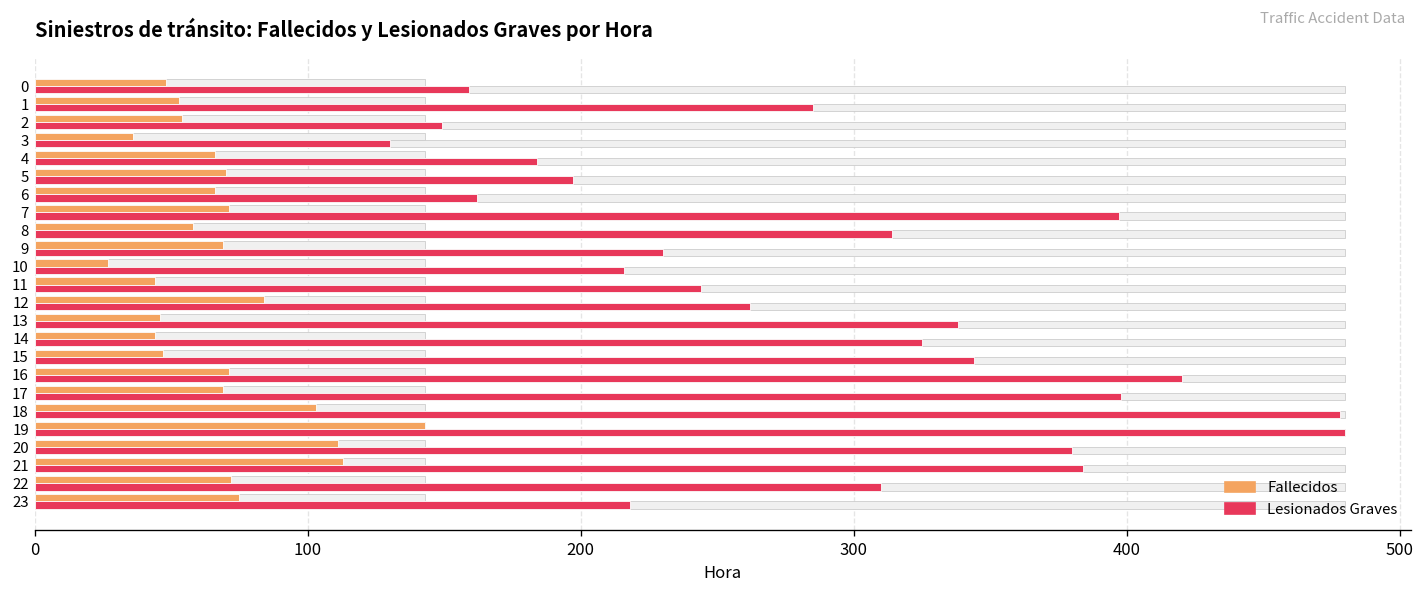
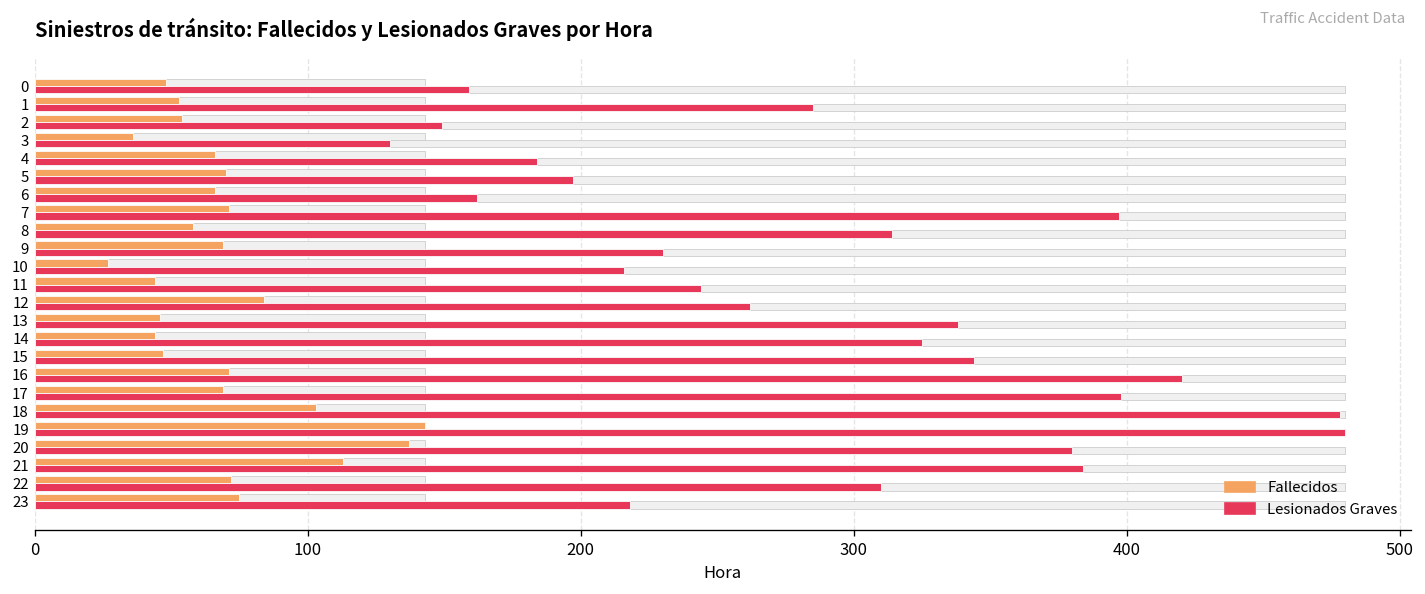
Fallecidos, 20: 111 -> 137
